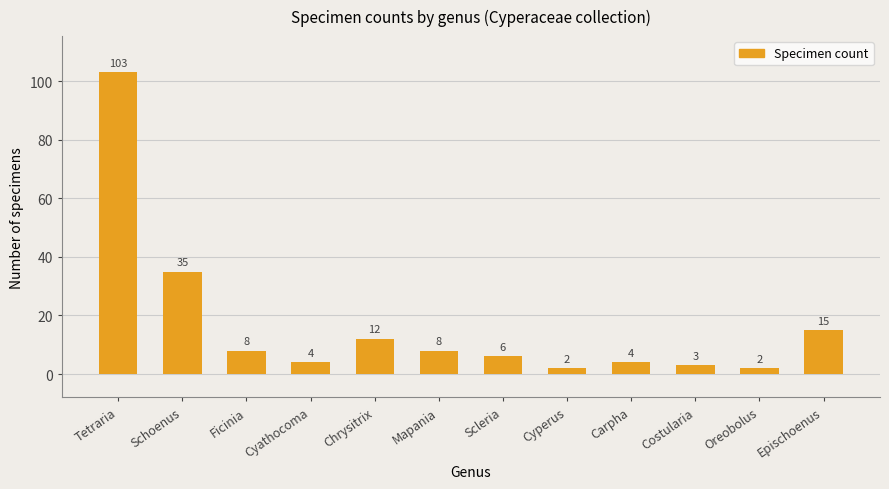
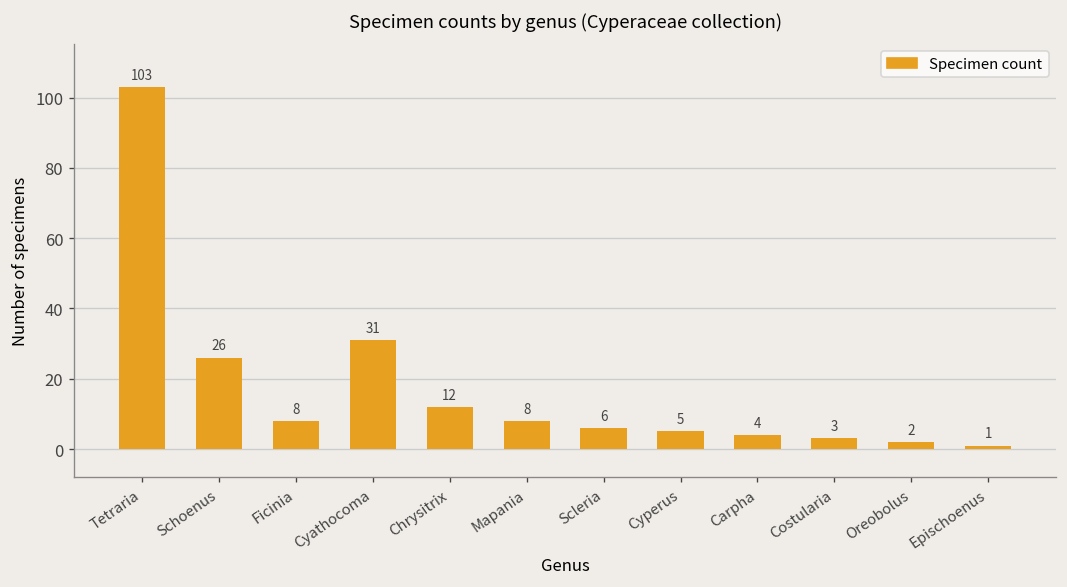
Schoenus: 35 -> 26
Cyathocoma: 4 -> 31
Cyperus: 2 -> 5
Epischoenus: 15 -> 1
